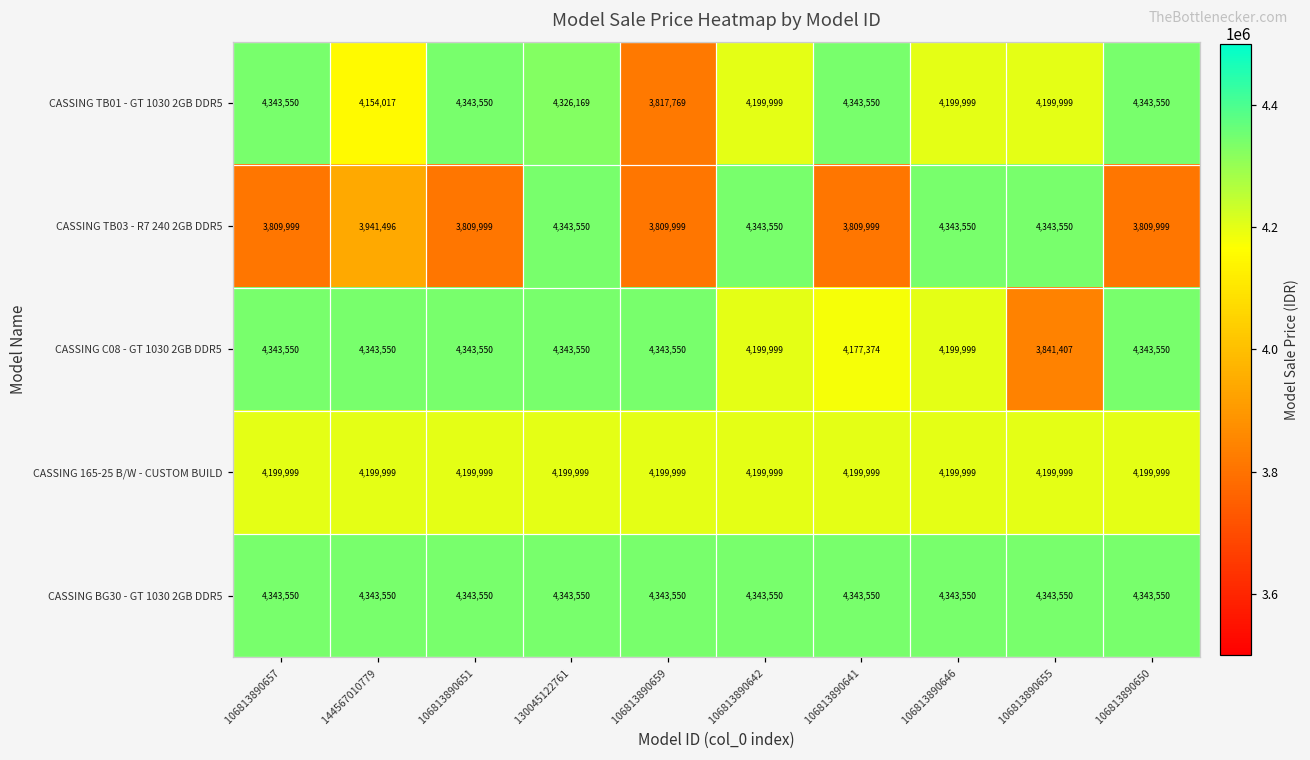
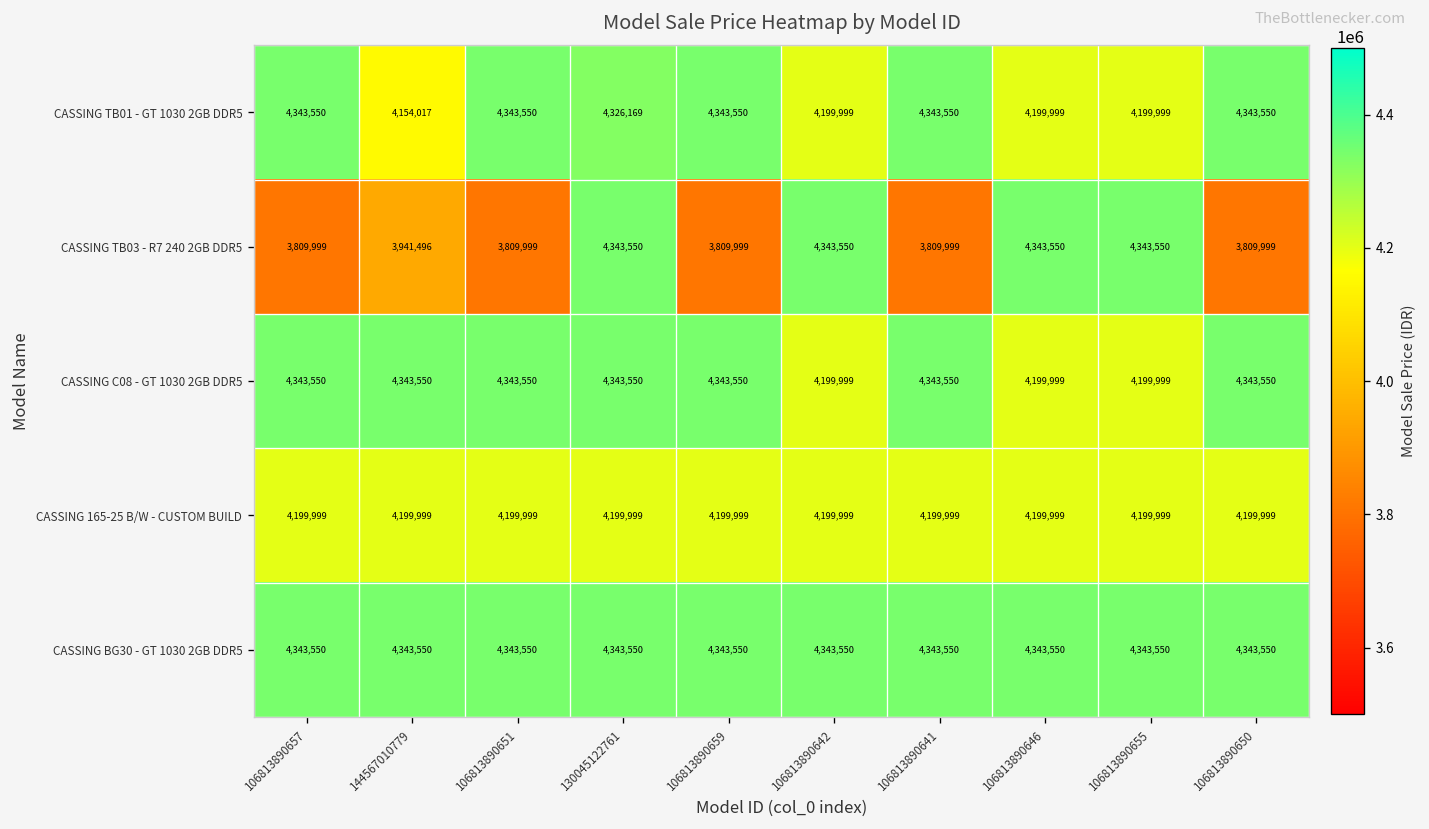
CASSING TB01 - GT 1030 2GB DDR5, 106813890659: 3,817,769 -> 4,343,550
CASSING C08 - GT 1030 2GB DDR5, 106813890641: 4,177,374 -> 4,343,550
CASSING C08 - GT 1030 2GB DDR5, 106813890655: 3,841,407 -> 4,199,999
